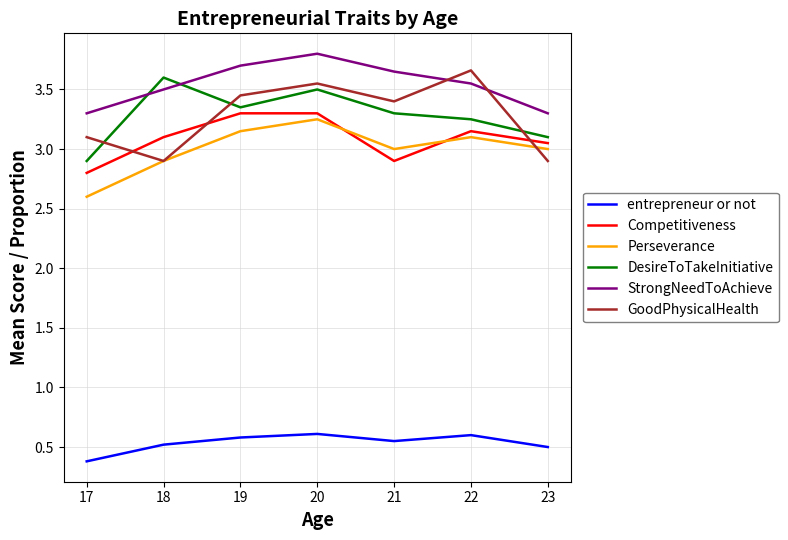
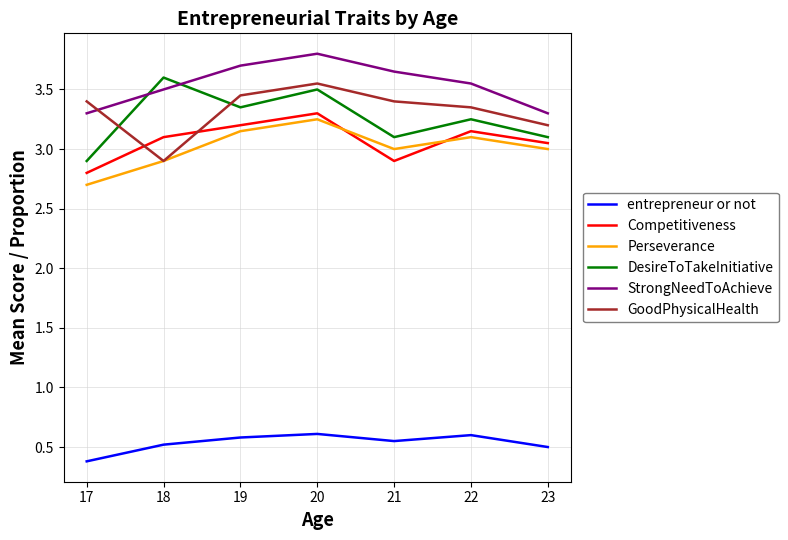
Perseverance, 17: 2.6 -> 2.7
GoodPhysicalHealth, 17: 3.1 -> 3.4
Competitiveness, 19: 3.3 -> 3.2
DesireToTakeInitiative, 21: 3.3 -> 3.1
GoodPhysicalHealth, 22: 3.66 -> 3.35
GoodPhysicalHealth, 23: 2.9 -> 3.2
